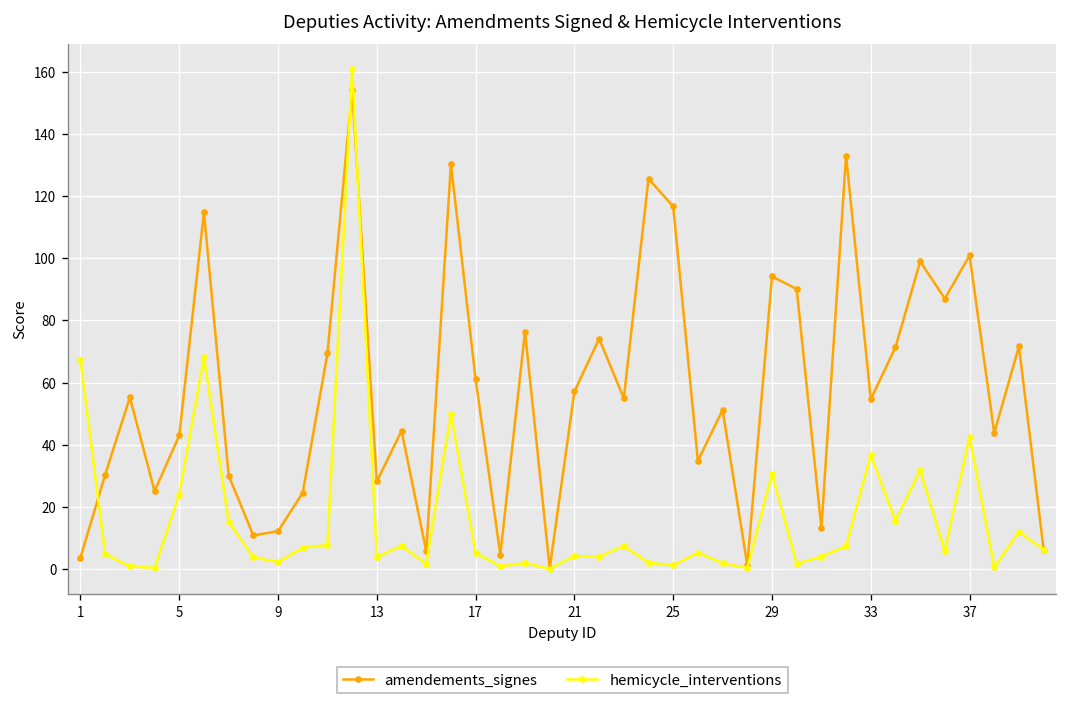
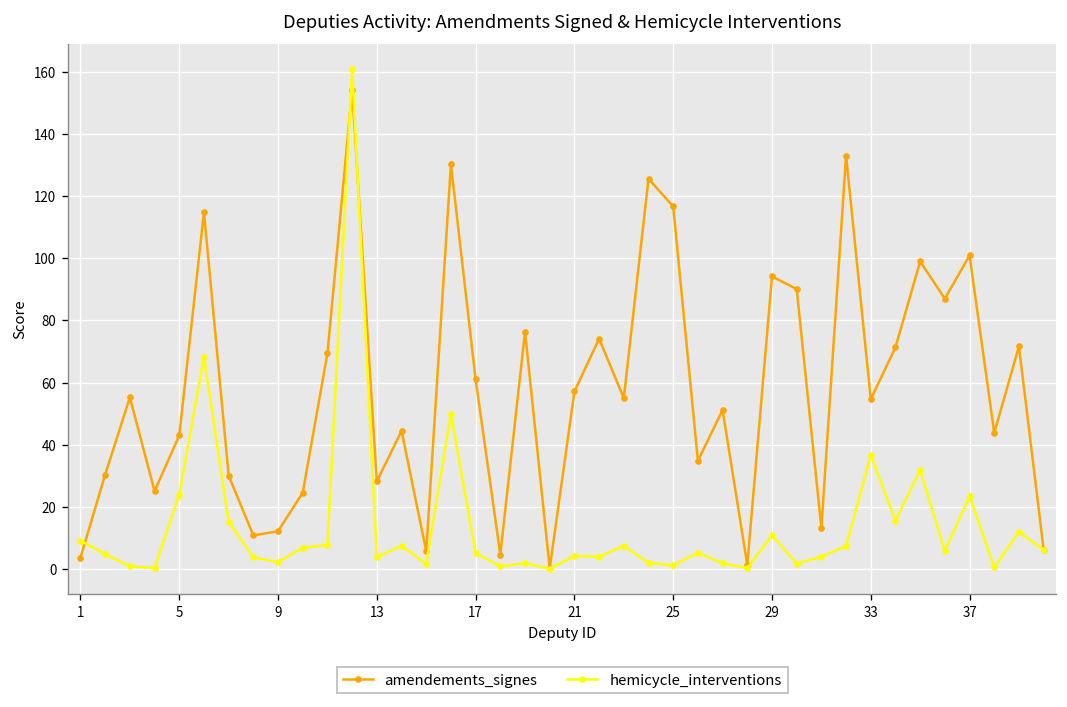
hemicycle_interventions, 1: 67 -> 9
hemicycle_interventions, 29: 31 -> 11
hemicycle_interventions, 37: 43 -> 23
